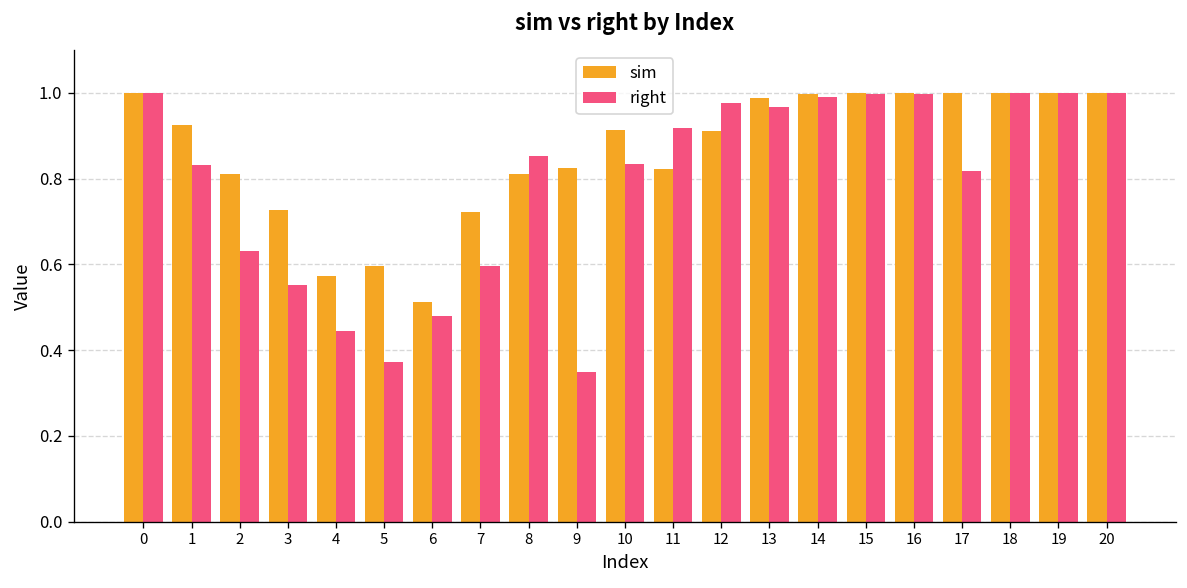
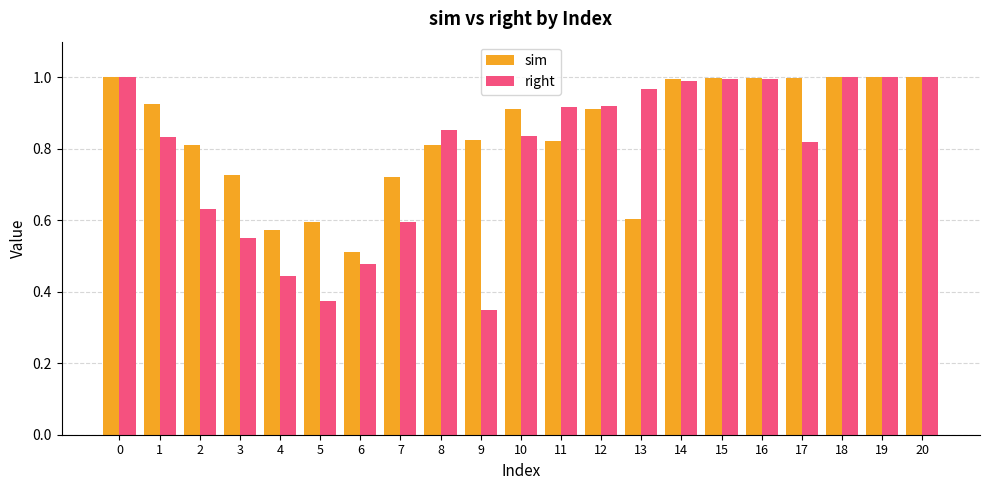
right, 12: 0.98 -> 0.92
sim, 13: 0.99 -> 0.60
